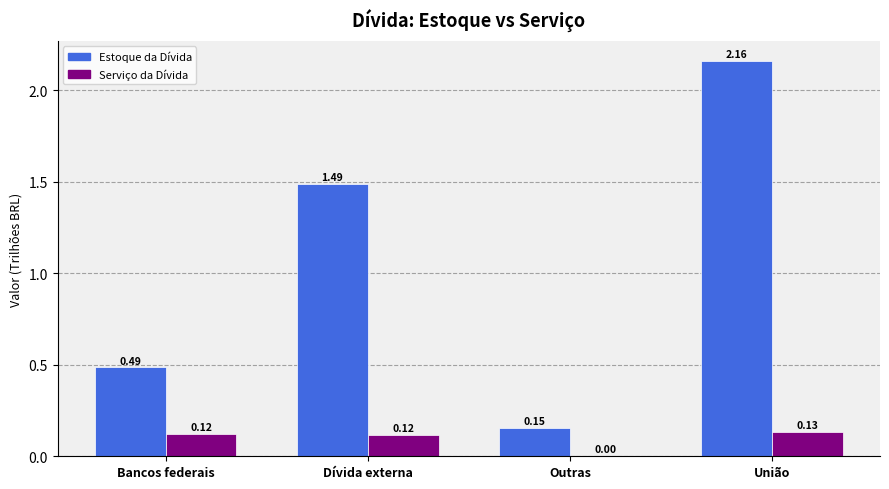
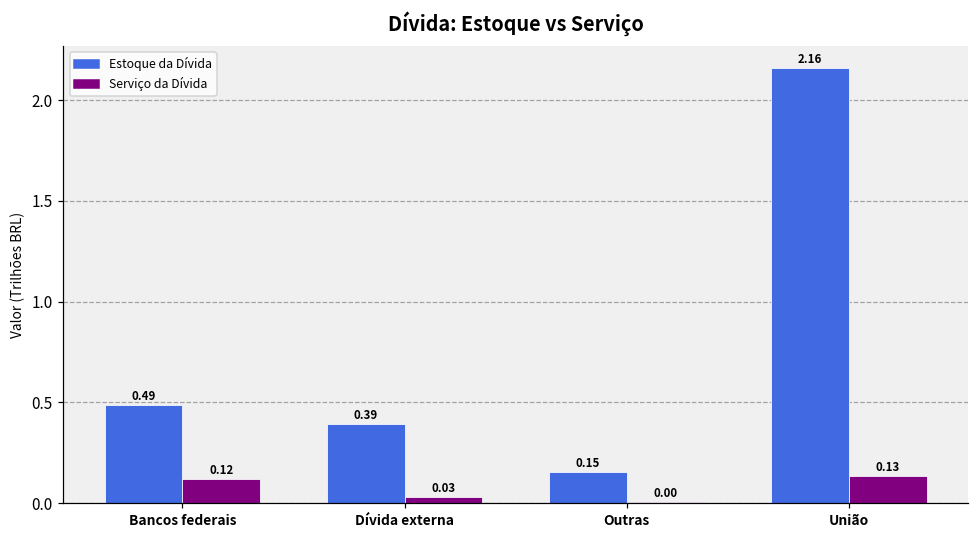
Estoque da Dívida, Dívida externa: 1.49 -> 0.39
Serviço da Dívida, Dívida externa: 0.12 -> 0.03
